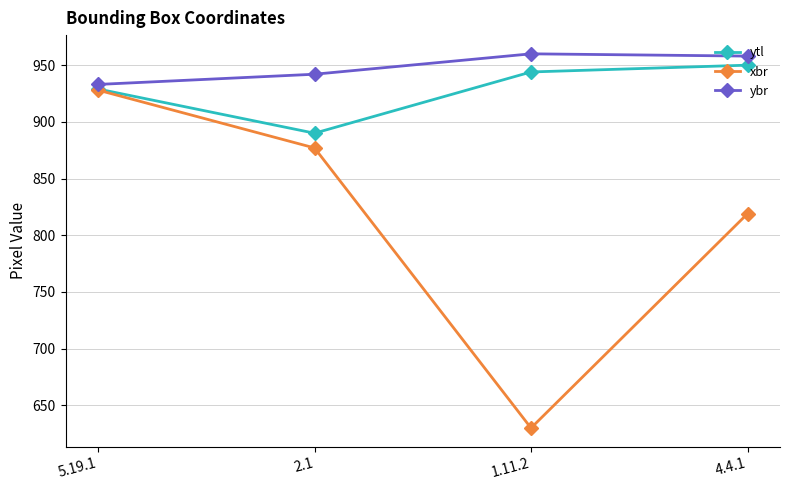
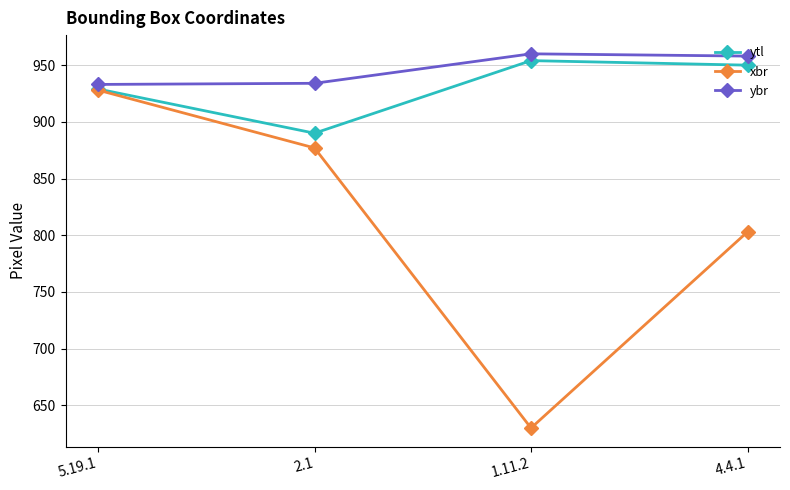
ybr, 2.1: 942 -> 934
ytl, 1.11.2: 944 -> 954
xbr, 4.4.1: 819 -> 803
